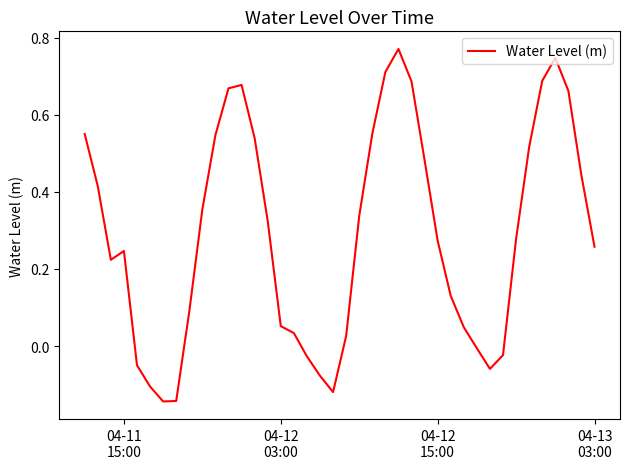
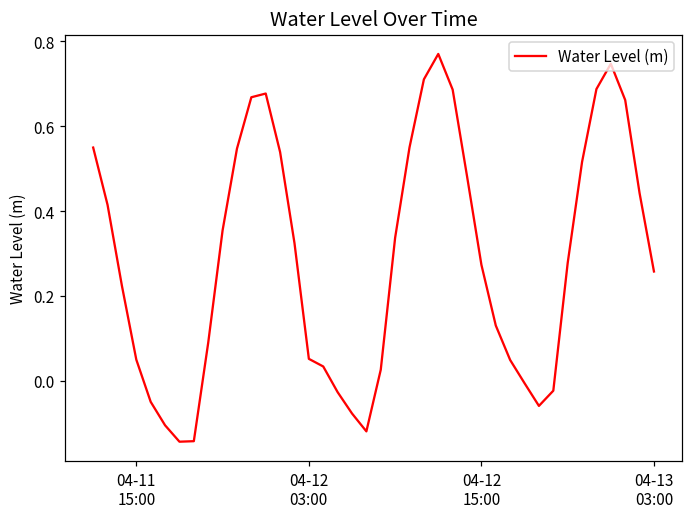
04-11 15:00: 0.25 -> 0.05
